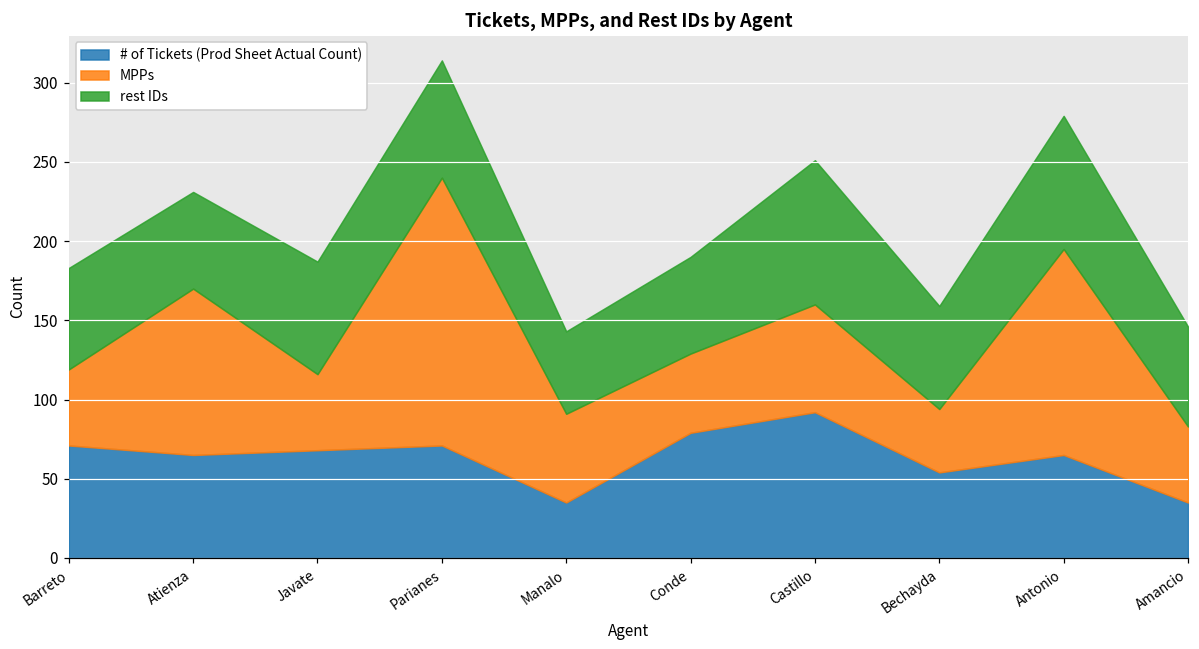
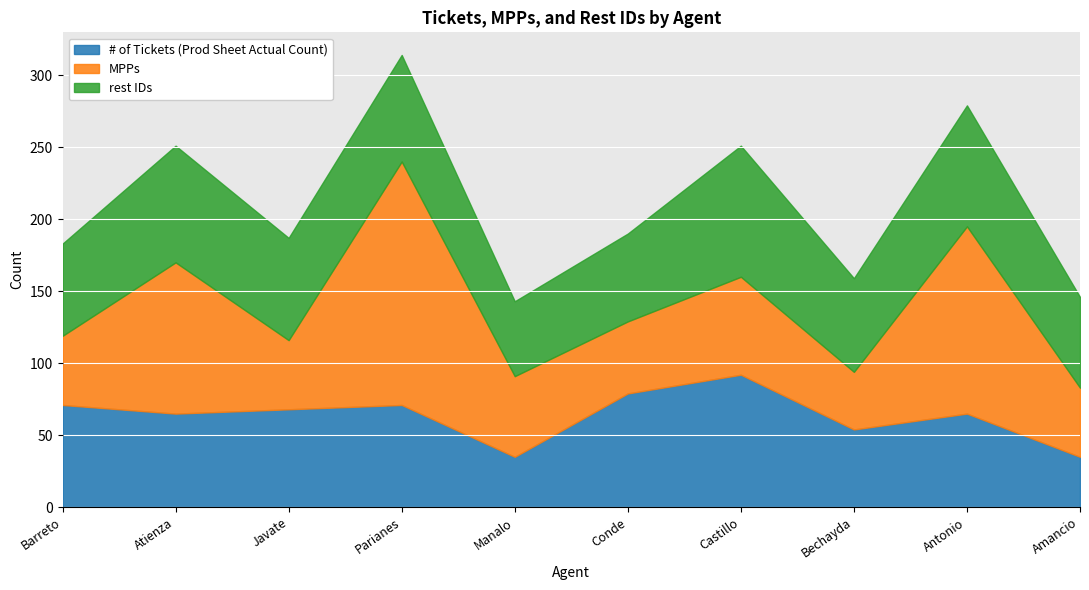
rest IDs, Atienza: 61 -> 81
